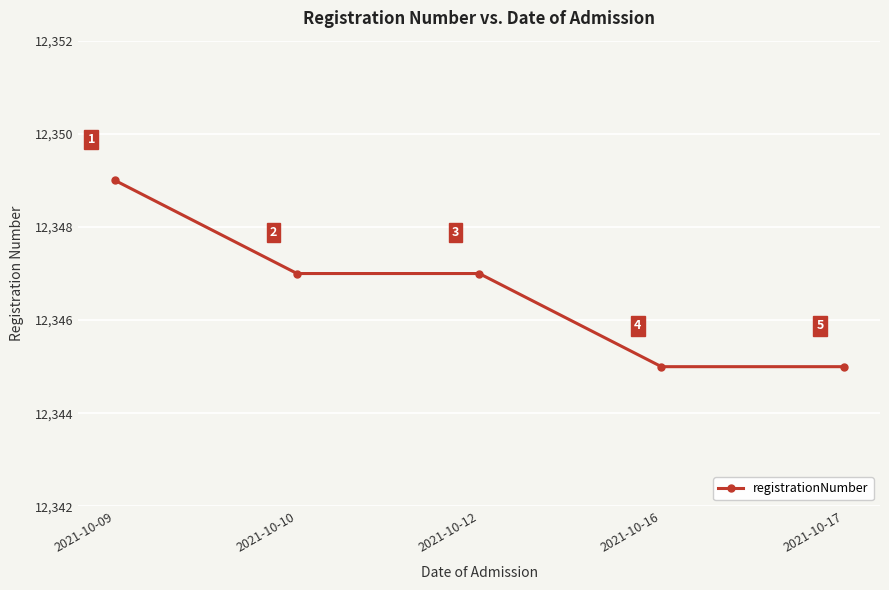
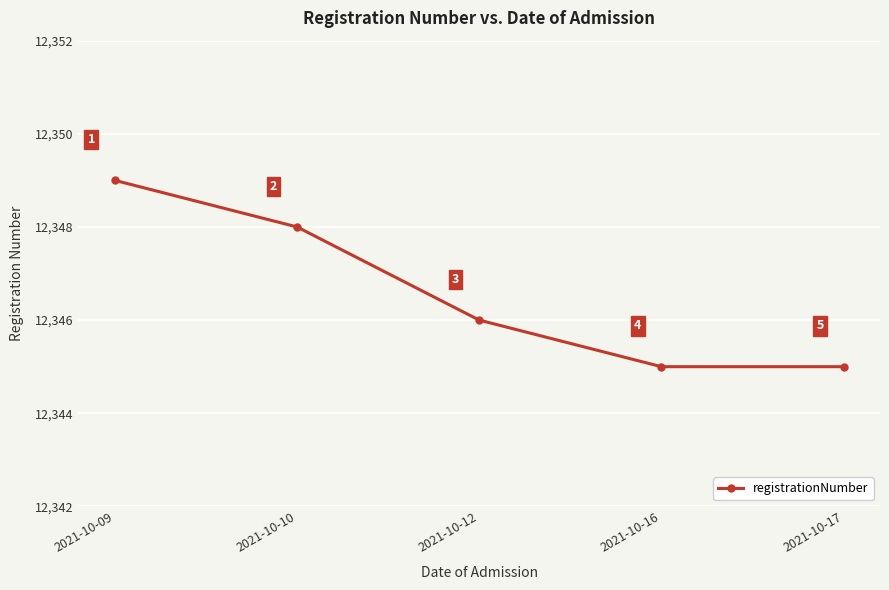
2021-10-10: 12,347 -> 12,348
2021-10-12: 12,347 -> 12,346
